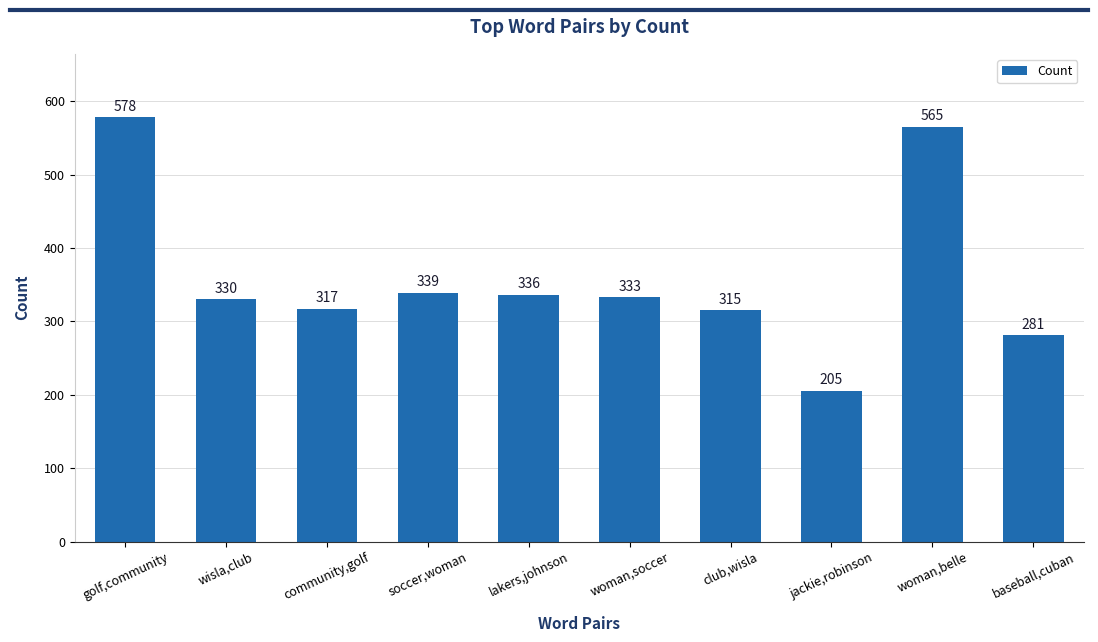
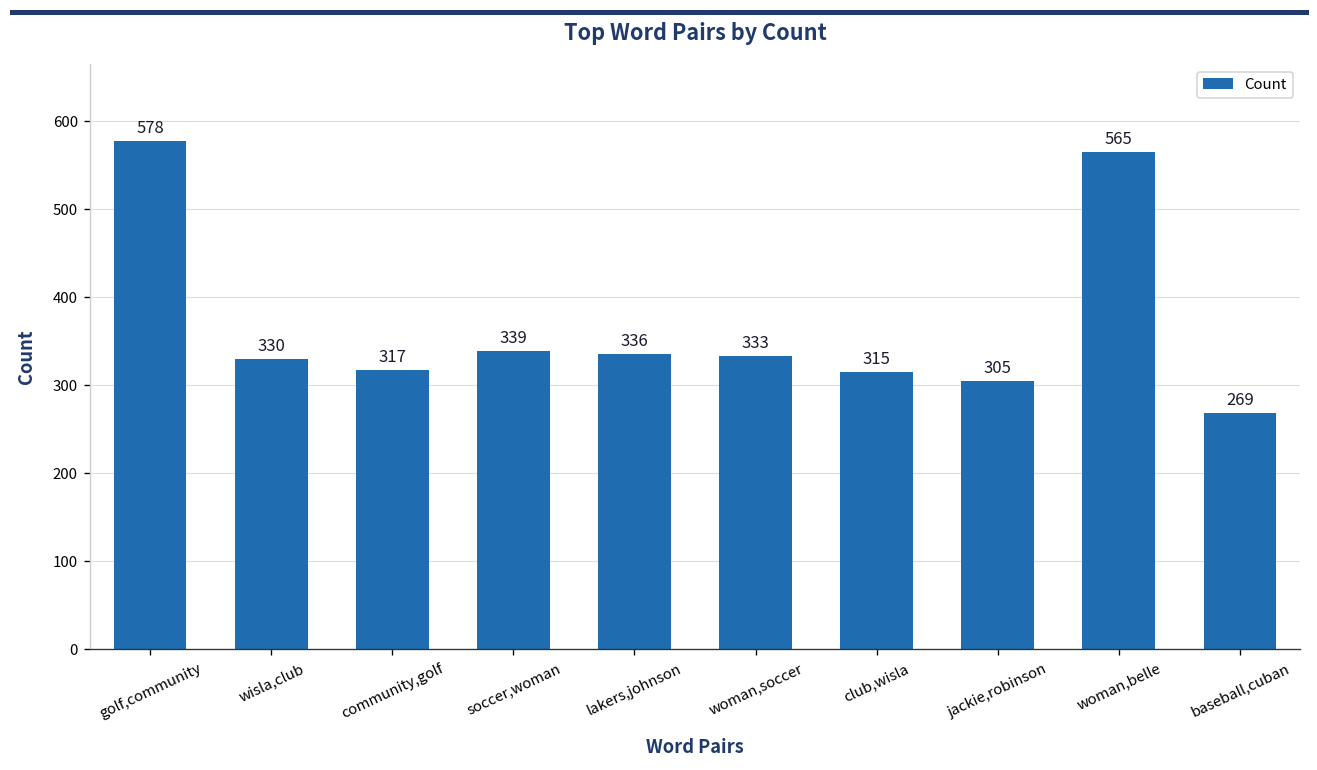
jackie,robinson: 205 -> 305
baseball,cuban: 281 -> 269
